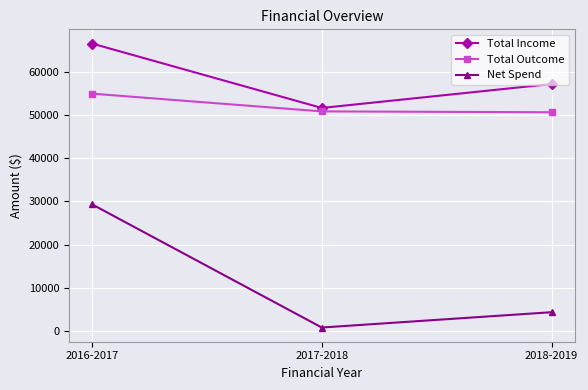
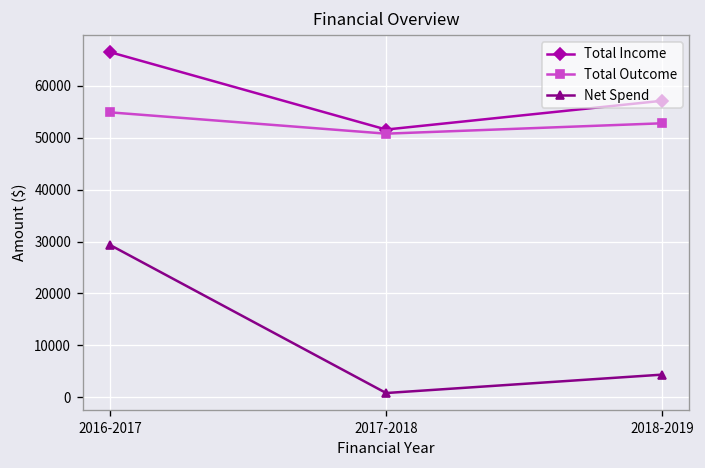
Total Outcome, 2018-2019: 51000 -> 53000
